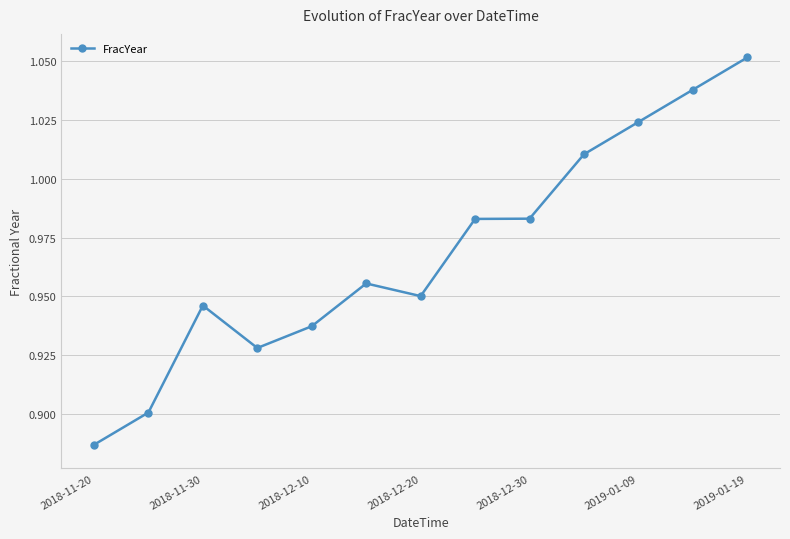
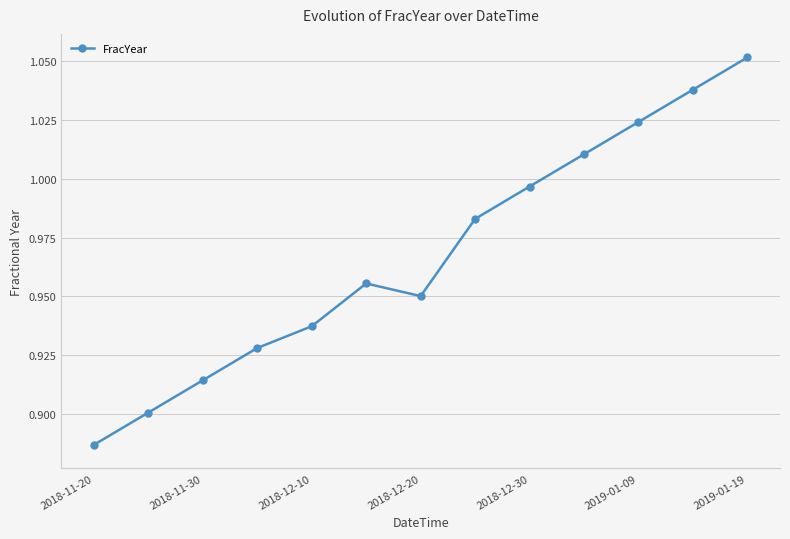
2018-11-30: 0.946 -> 0.914
2018-12-30: 0.983 -> 0.997
